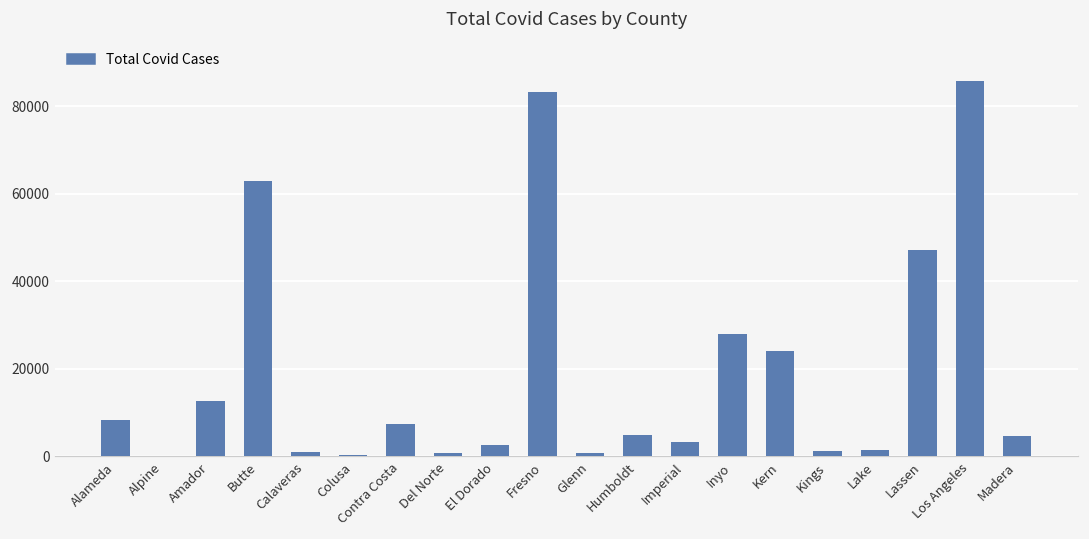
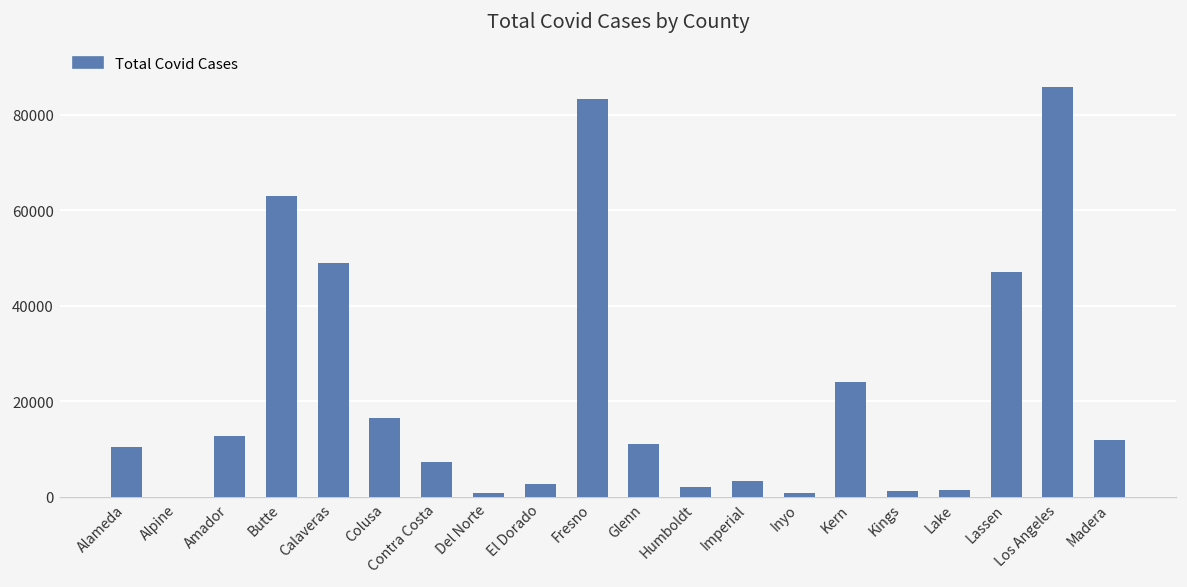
Alameda: 8000 -> 10000
Calaveras: 1000 -> 49000
Colusa: 0 -> 17000
Glenn: 1000 -> 11000
Humboldt: 5000 -> 2000
Inyo: 28000 -> 1000
Madera: 5000 -> 12000
